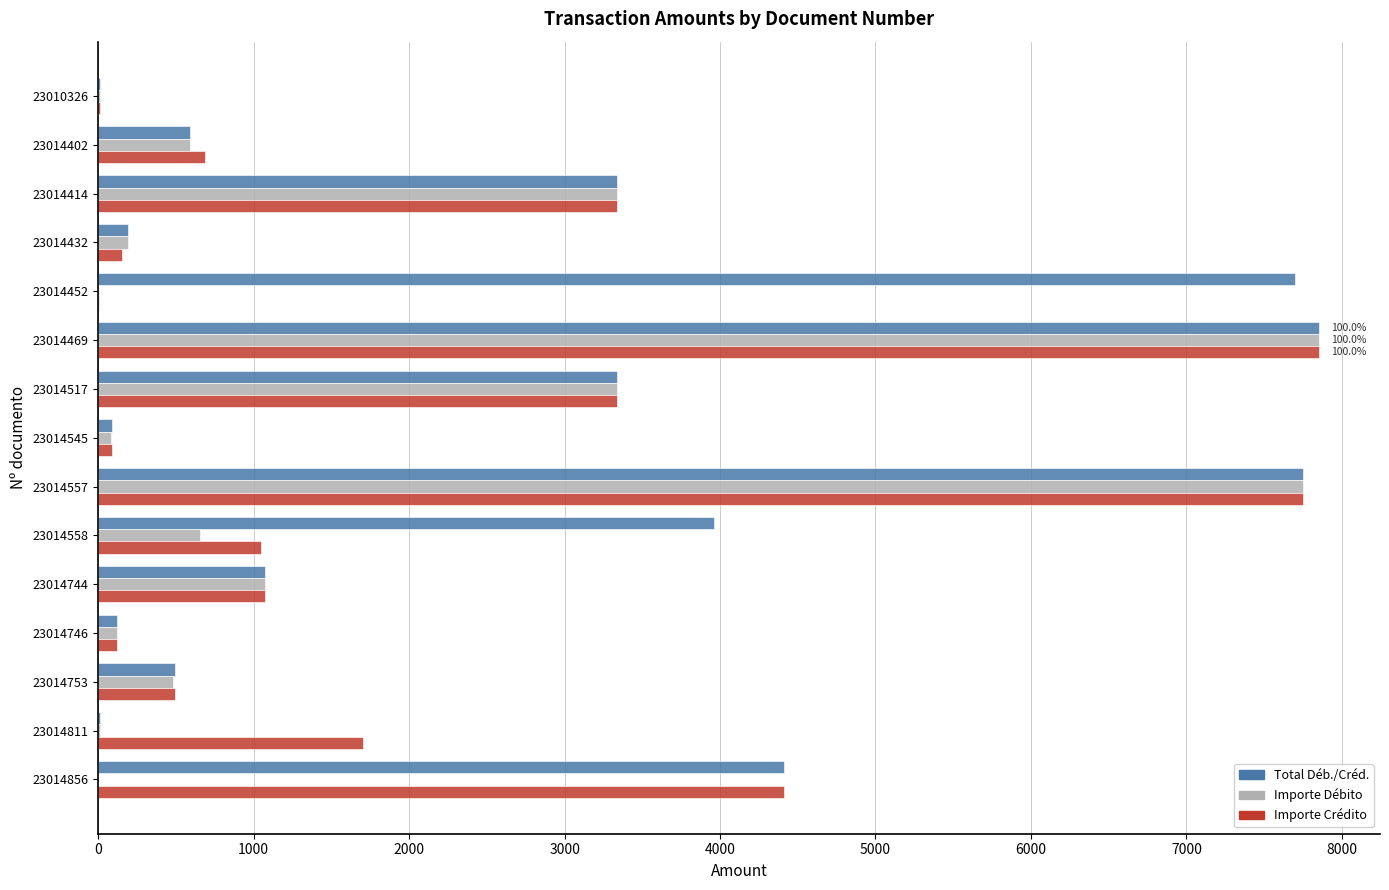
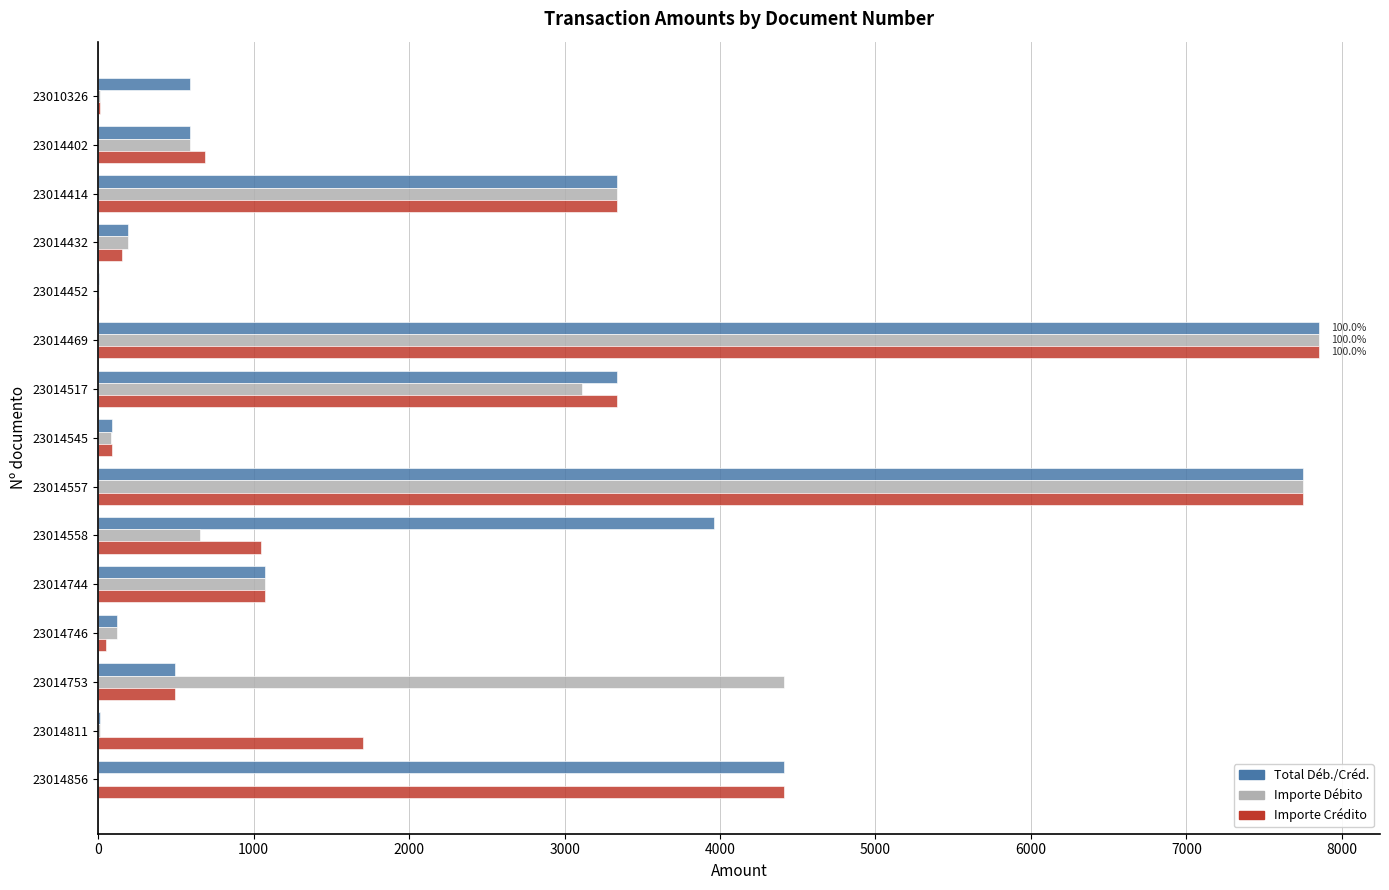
Total Déb./Créd., 23010326: 10 -> 590
Total Déb./Créd., 23014452: 7700 -> 0
Importe Débito, 23014517: 3340 -> 3120
Importe Crédito, 23014746: 120 -> 50
Importe Débito, 23014753: 480 -> 4410
